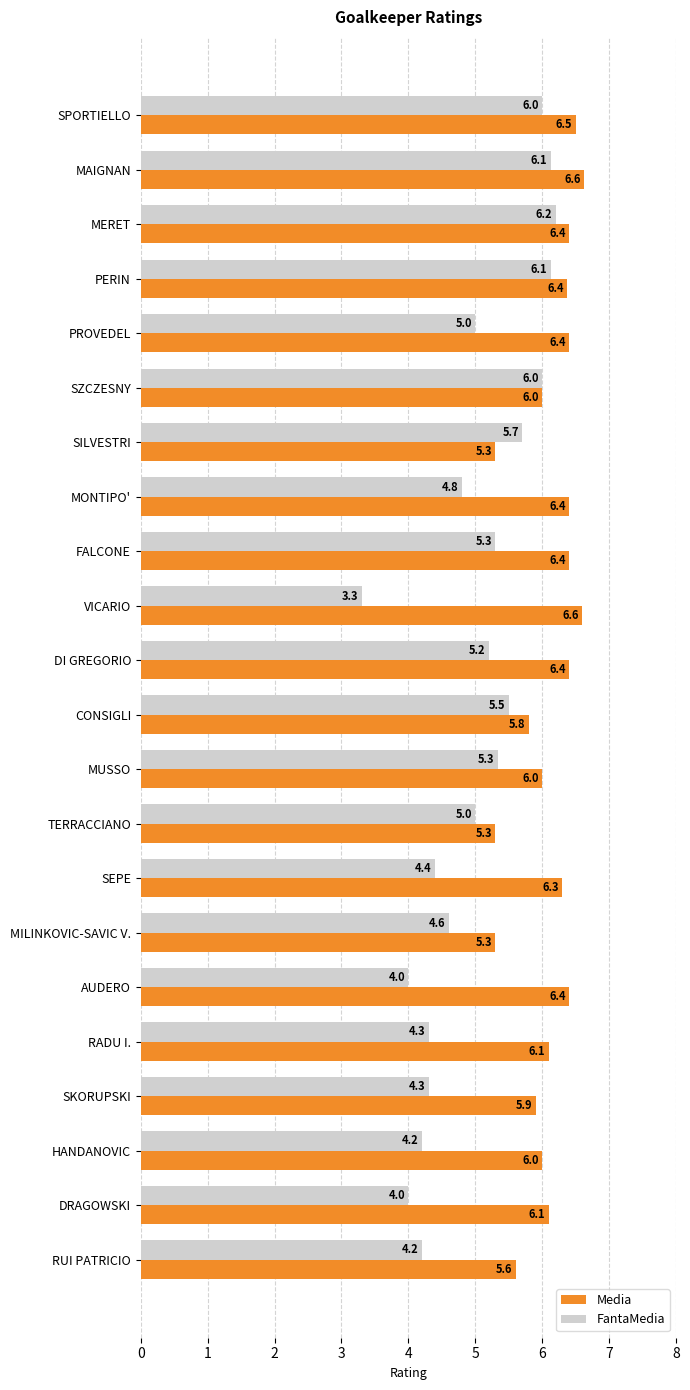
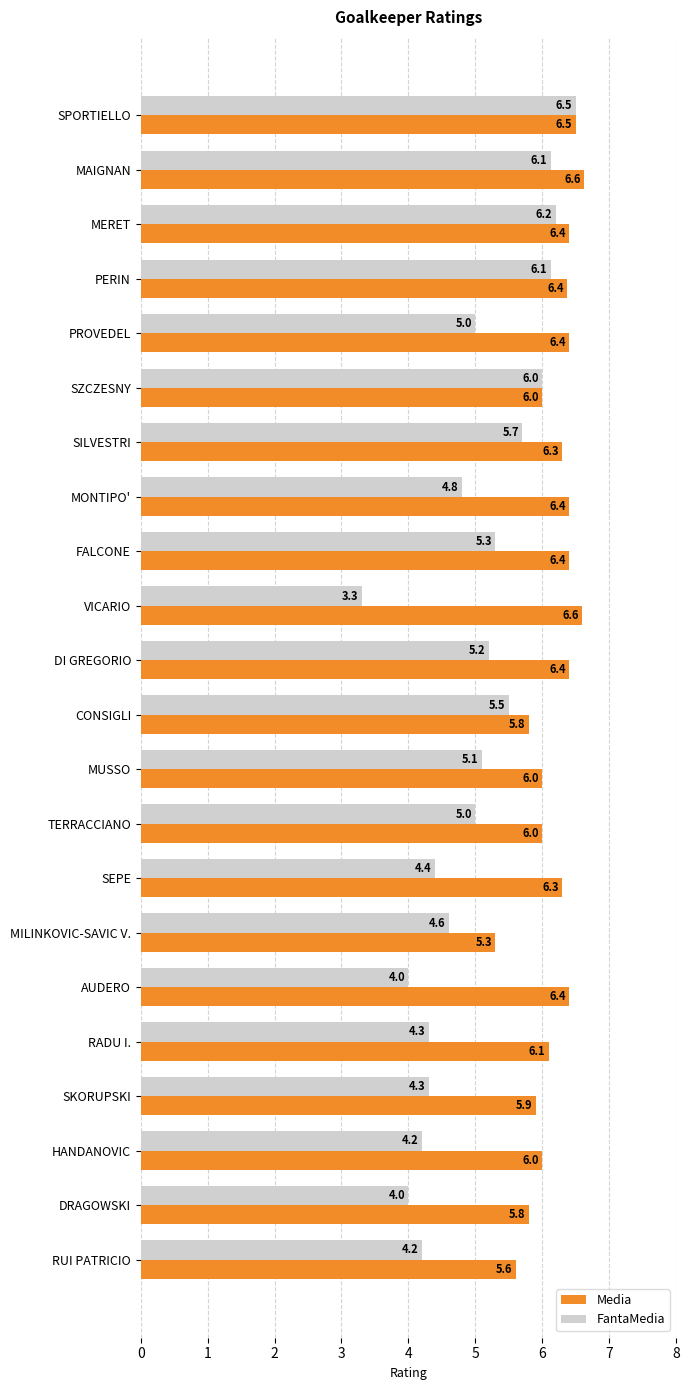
FantaMedia, SPORTIELLO: 6.0 -> 6.5
Media, SILVESTRI: 5.3 -> 6.3
FantaMedia, MUSSO: 5.3 -> 5.1
Media, TERRACCIANO: 5.3 -> 6.0
Media, DRAGOWSKI: 6.1 -> 5.8
